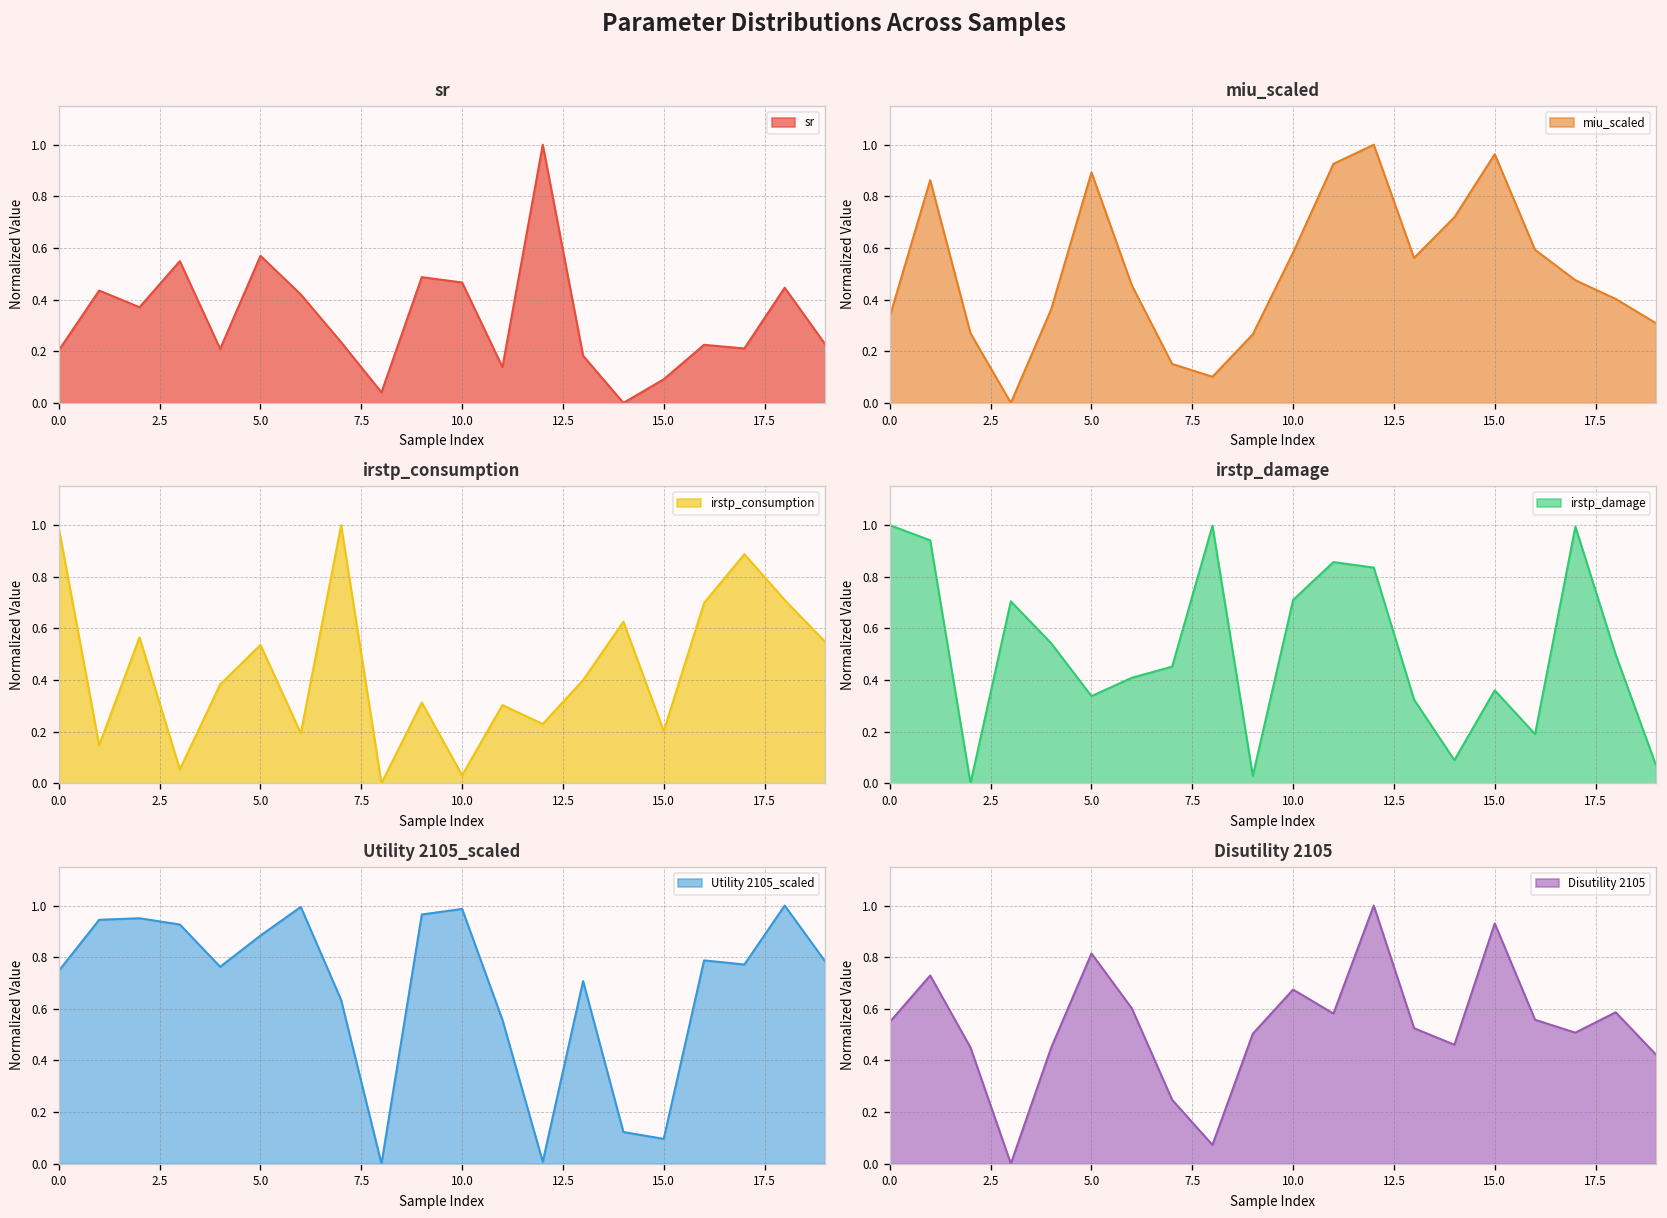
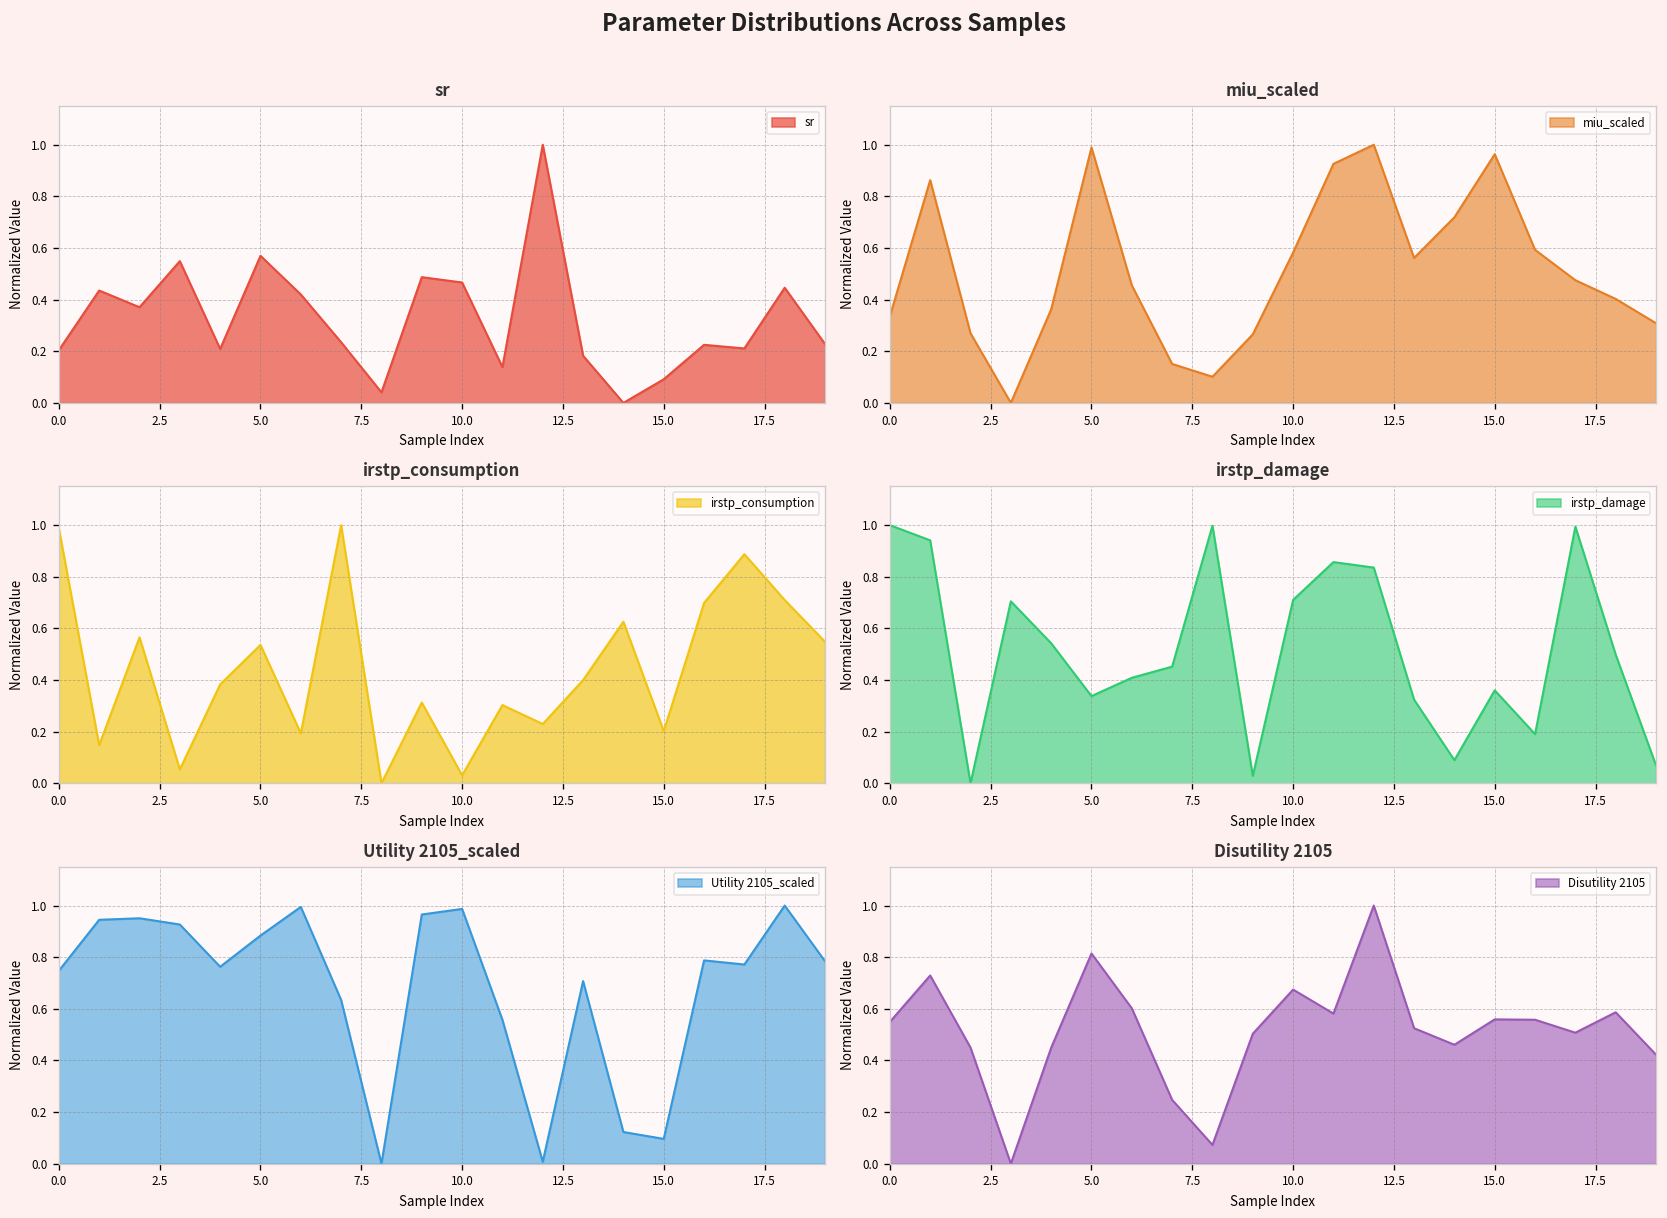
miu_scaled, 5.0: 0.89 -> 0.99
Disutility 2105, 15.0: 0.93 -> 0.56
